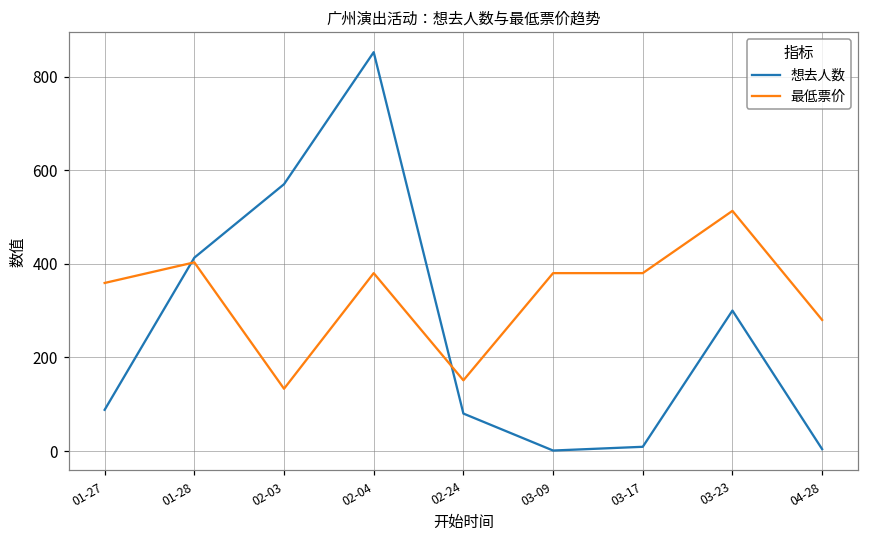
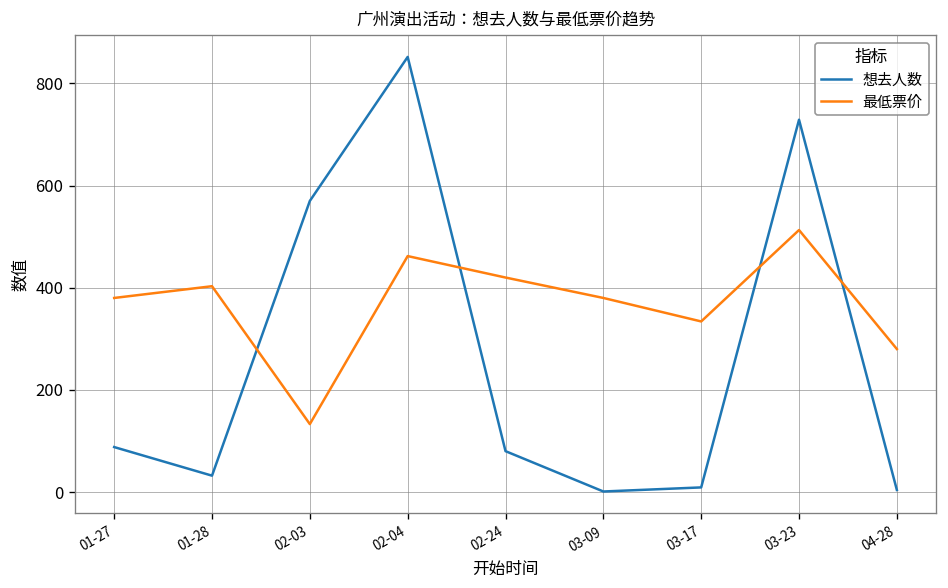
最低票价, 01-27: 360 -> 380
想去人数, 01-28: 410 -> 30
最低票价, 02-04: 380 -> 460
最低票价, 02-24: 150 -> 420
最低票价, 03-17: 380 -> 330
想去人数, 03-23: 300 -> 730
